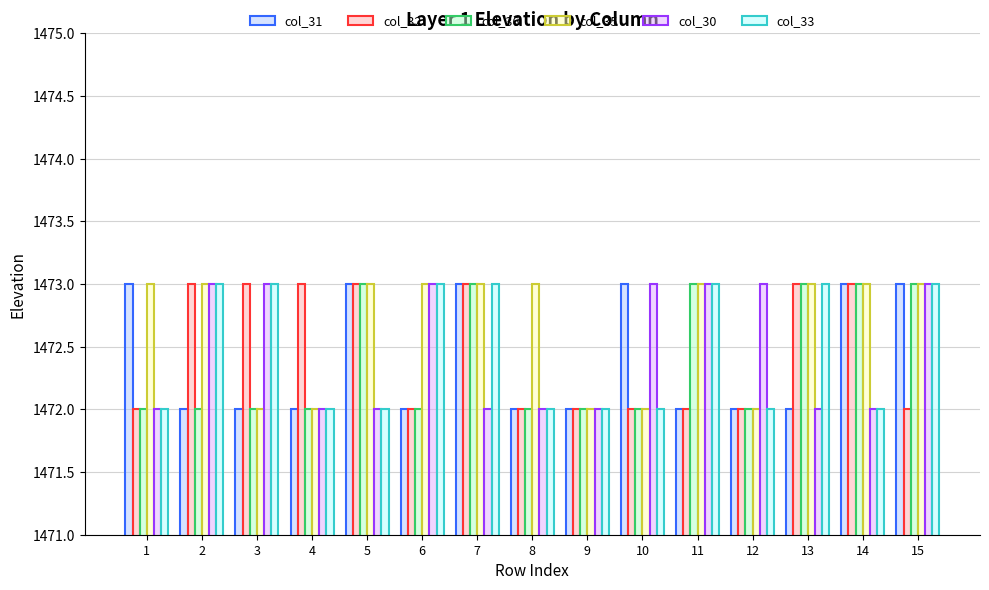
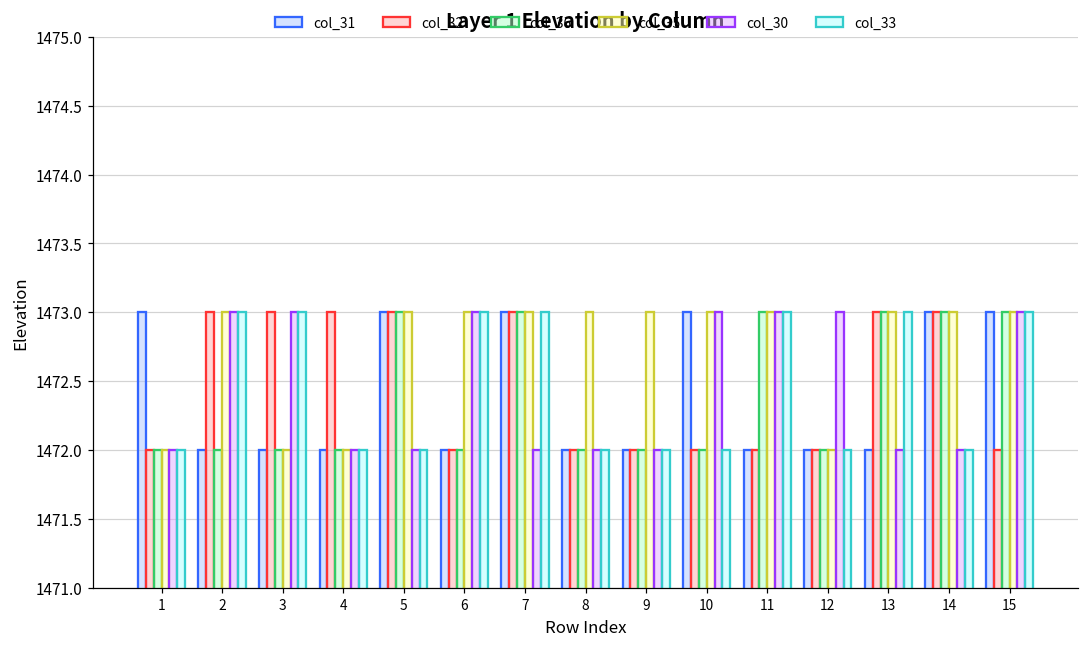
col_35, 1: 1473 -> 1472
col_35, 9: 1472 -> 1473
col_35, 10: 1472 -> 1473
